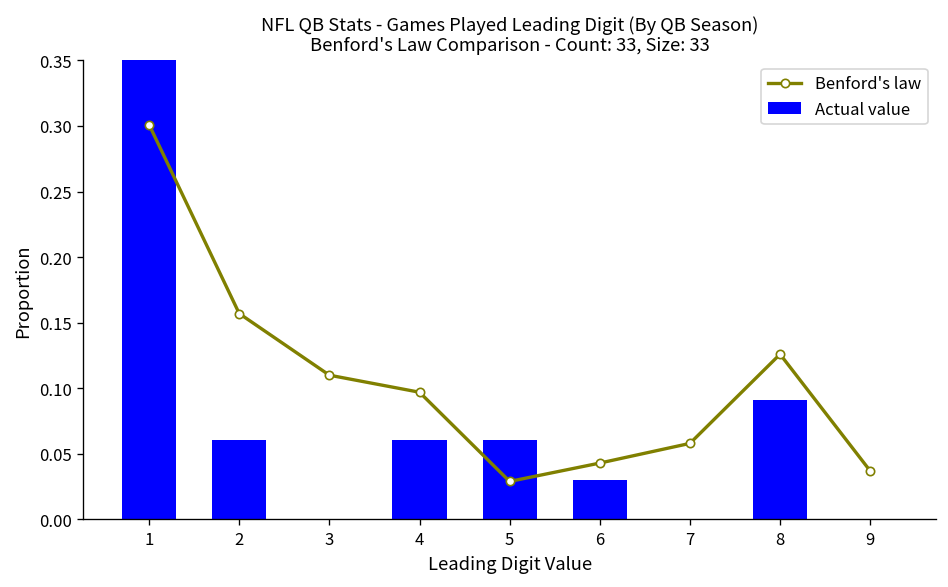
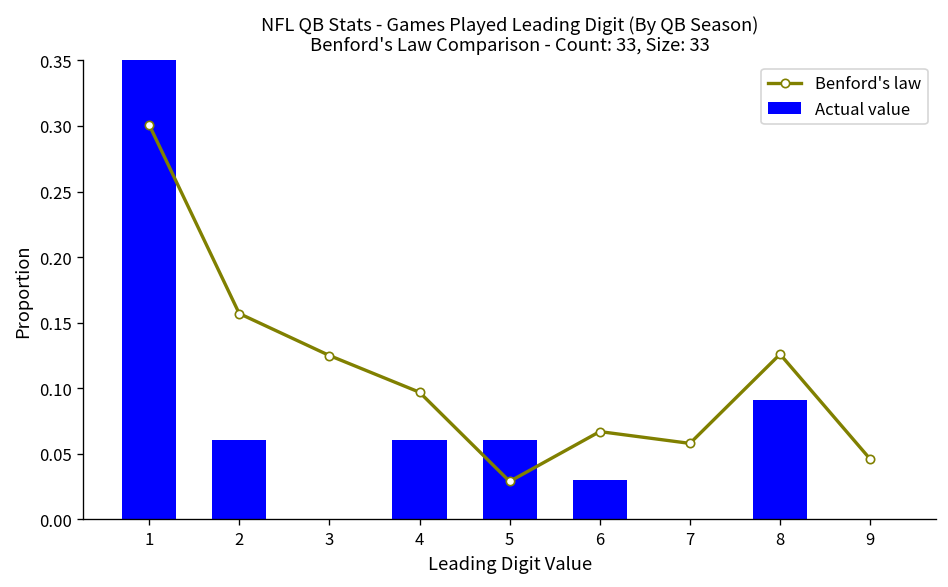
Benford's law, 3: 0.110 -> 0.125
Benford's law, 6: 0.043 -> 0.067
Benford's law, 9: 0.037 -> 0.046
